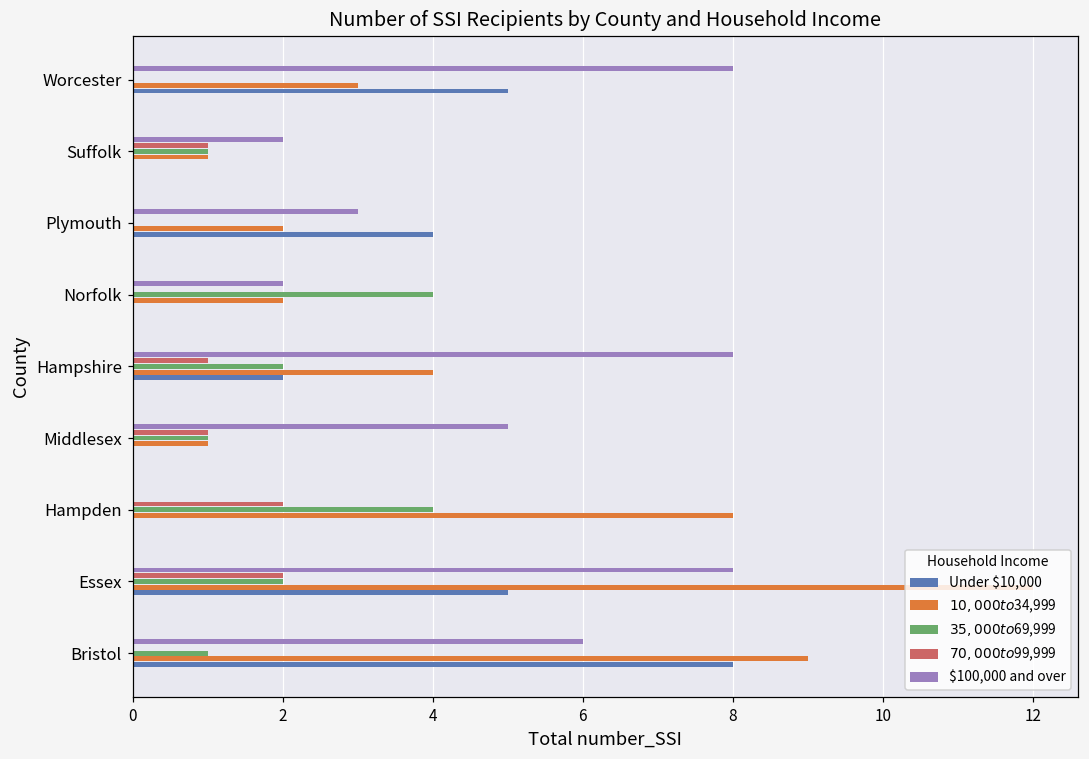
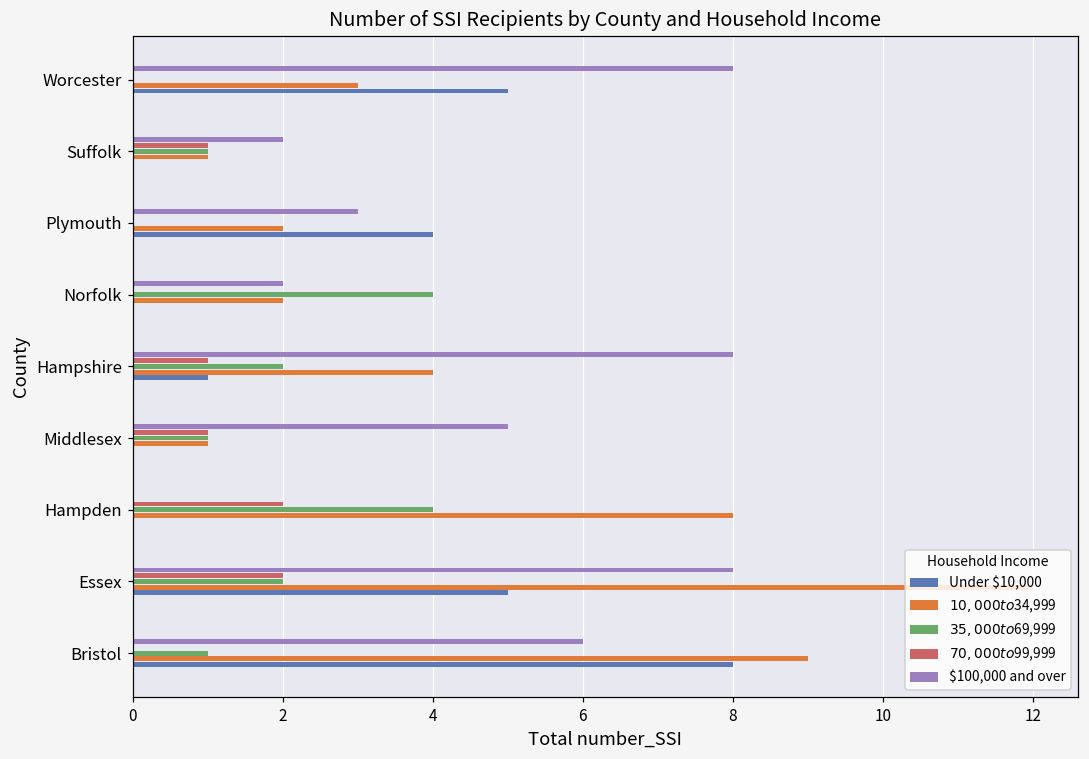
Under $10,000, Hampshire: 2 -> 1
